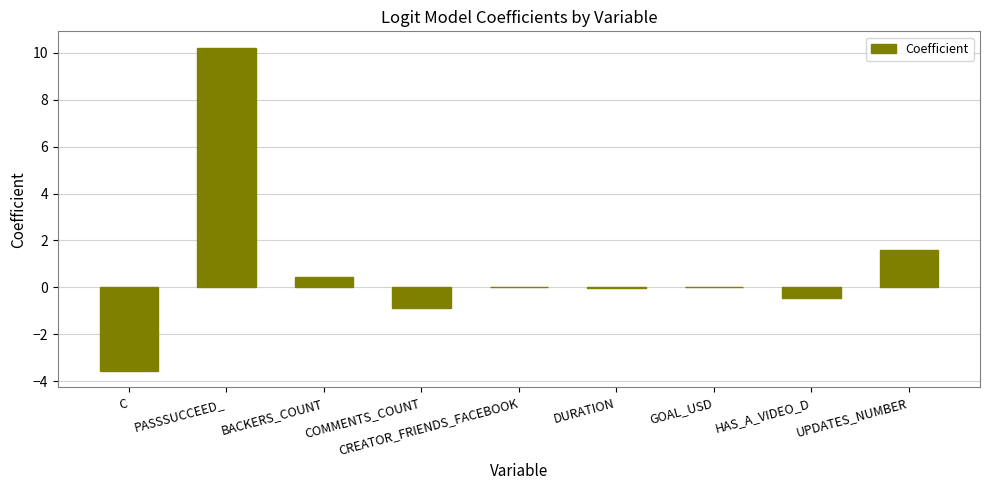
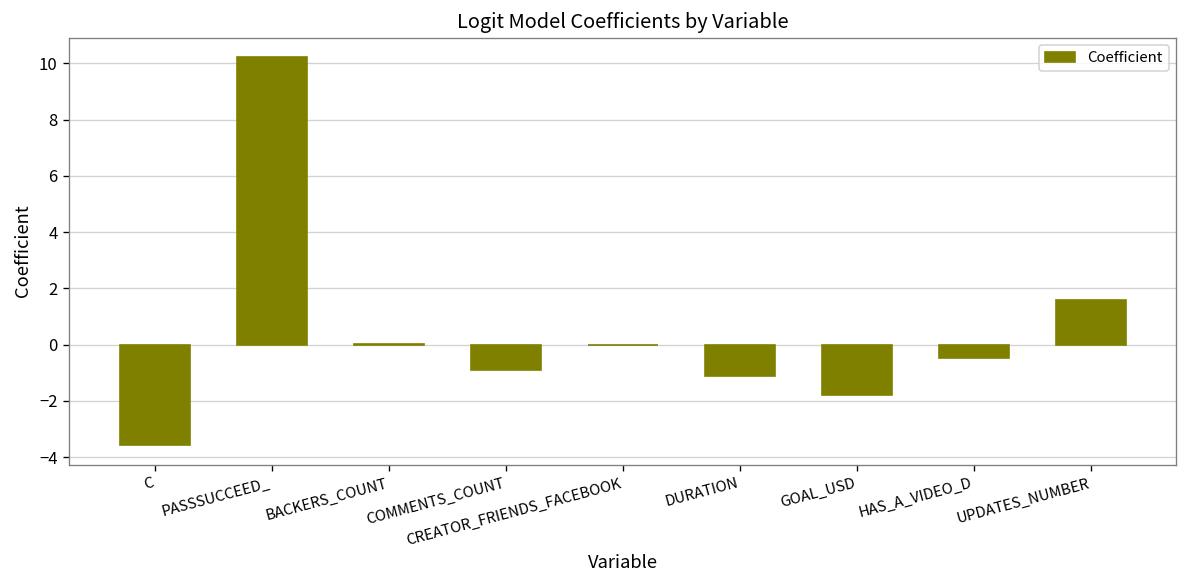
BACKERS_COUNT: 0.4 -> 0.0
DURATION: 0.0 -> -1.1
GOAL_USD: 0.0 -> -1.8
